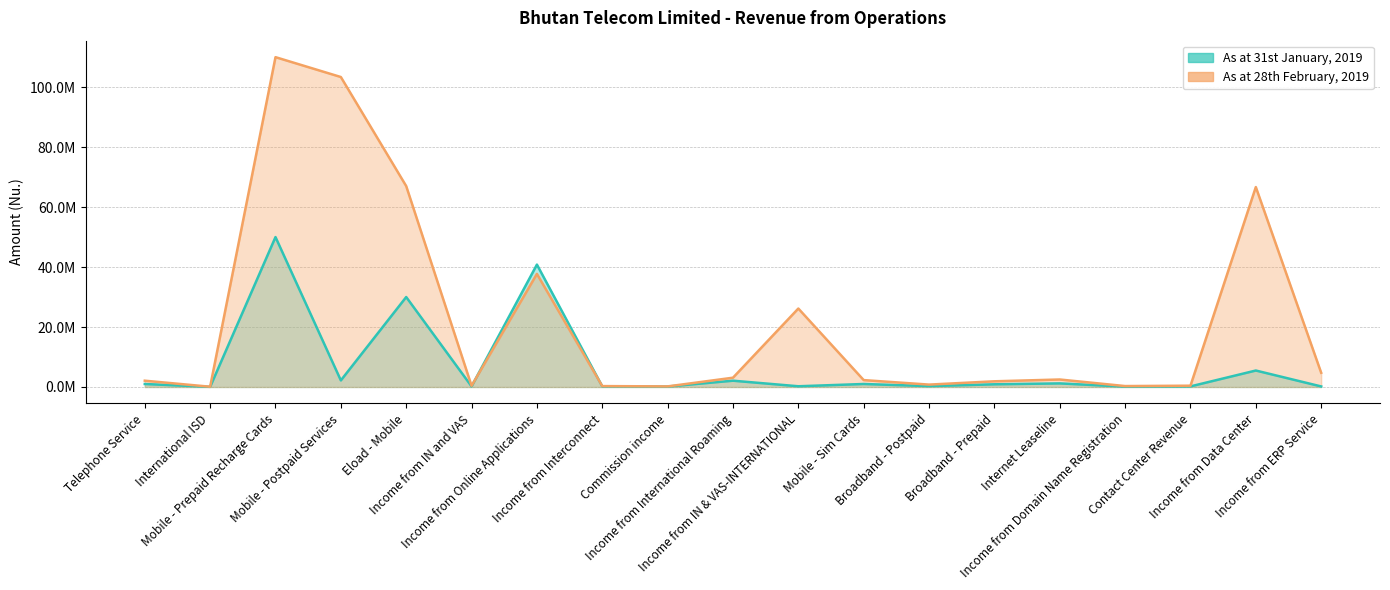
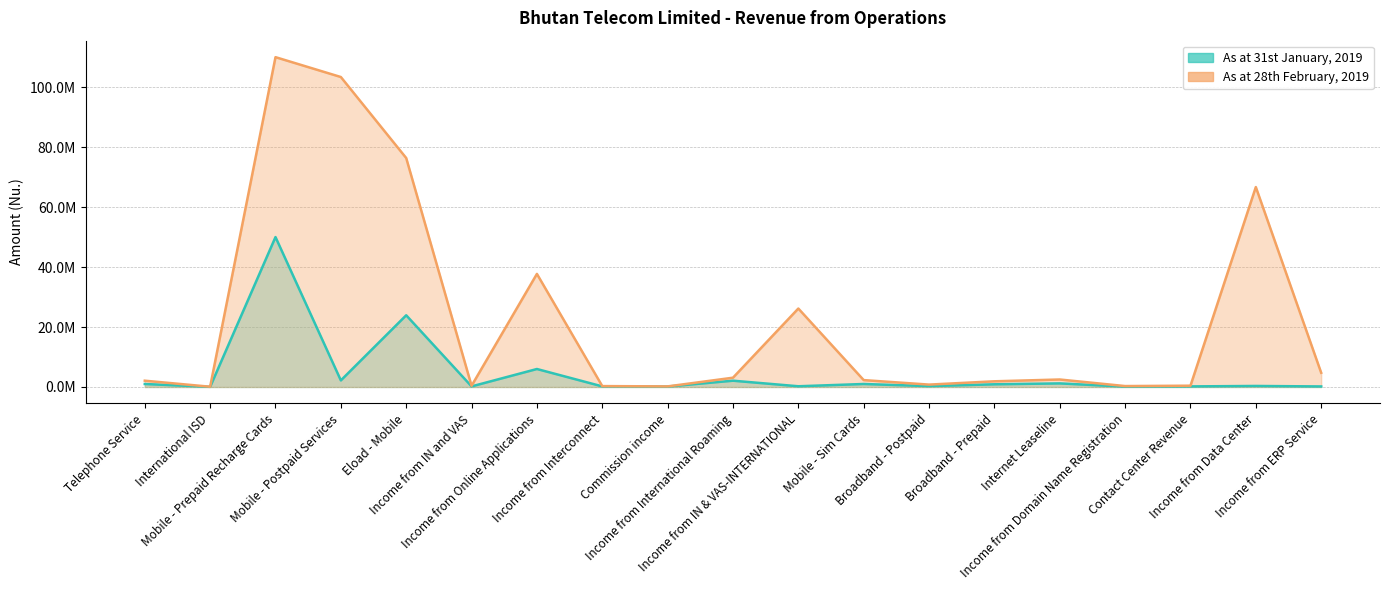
As at 31st January, 2019, Eload - Mobile: 30000000 -> 24000000
As at 28th February, 2019, Eload - Mobile: 67000000 -> 76000000
As at 31st January, 2019, Income from Online Applications: 41000000 -> 6000000
As at 31st January, 2019, Income from Data Center: 5000000 -> 0
